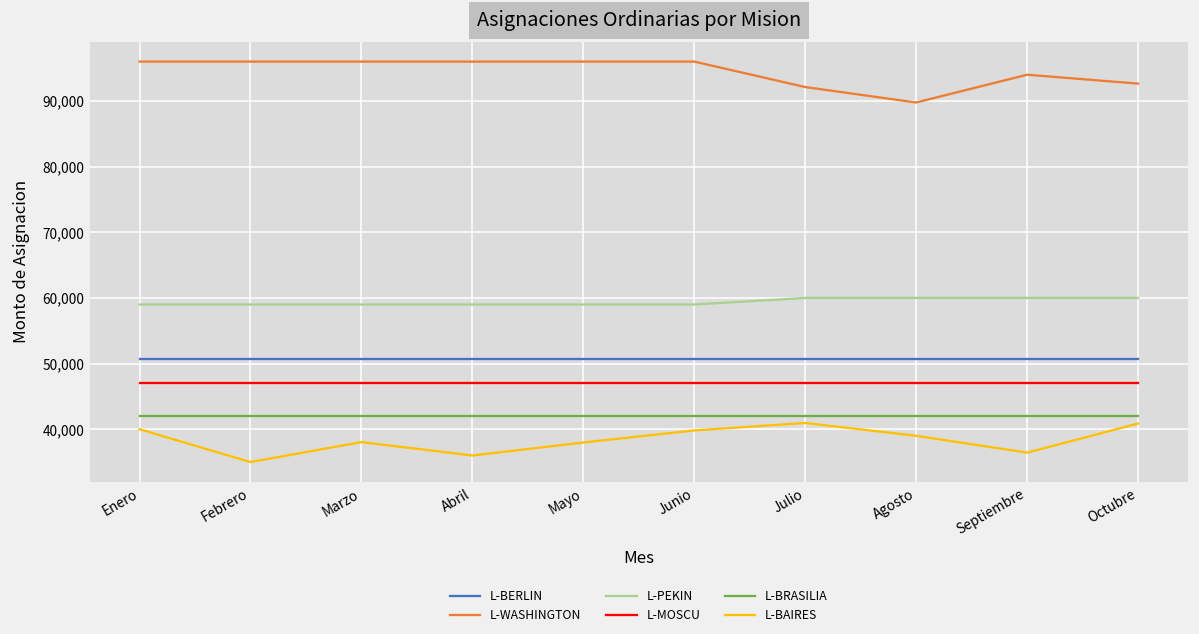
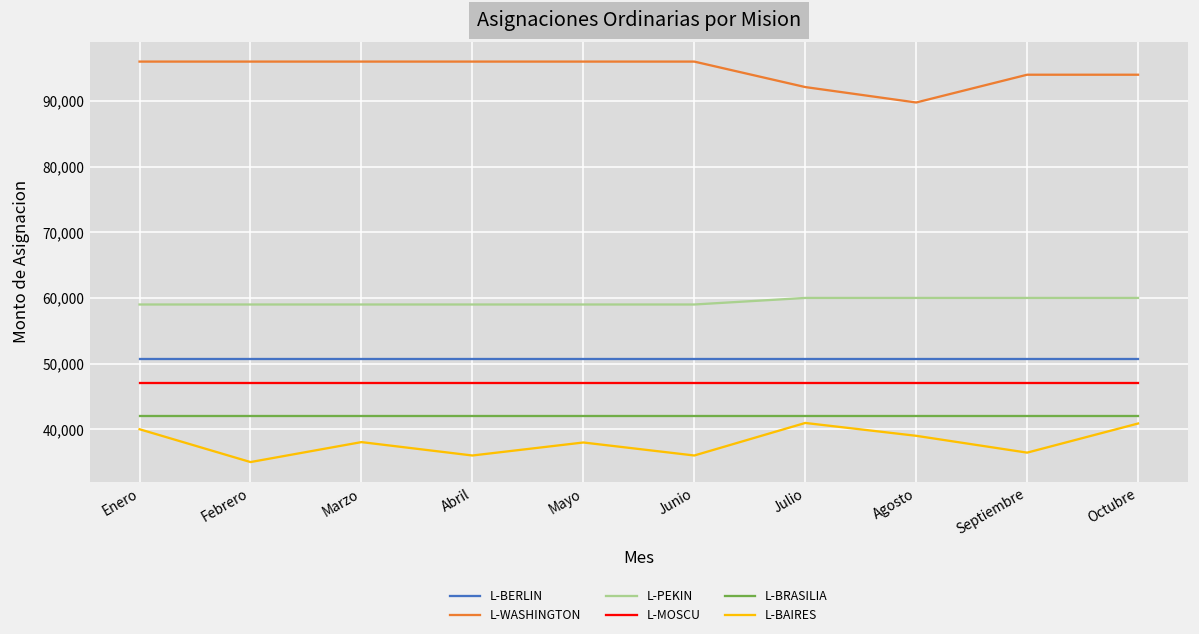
L-BAIRES, Junio: 40,000 -> 36,000
L-WASHINGTON, Octubre: 93,000 -> 94,000
